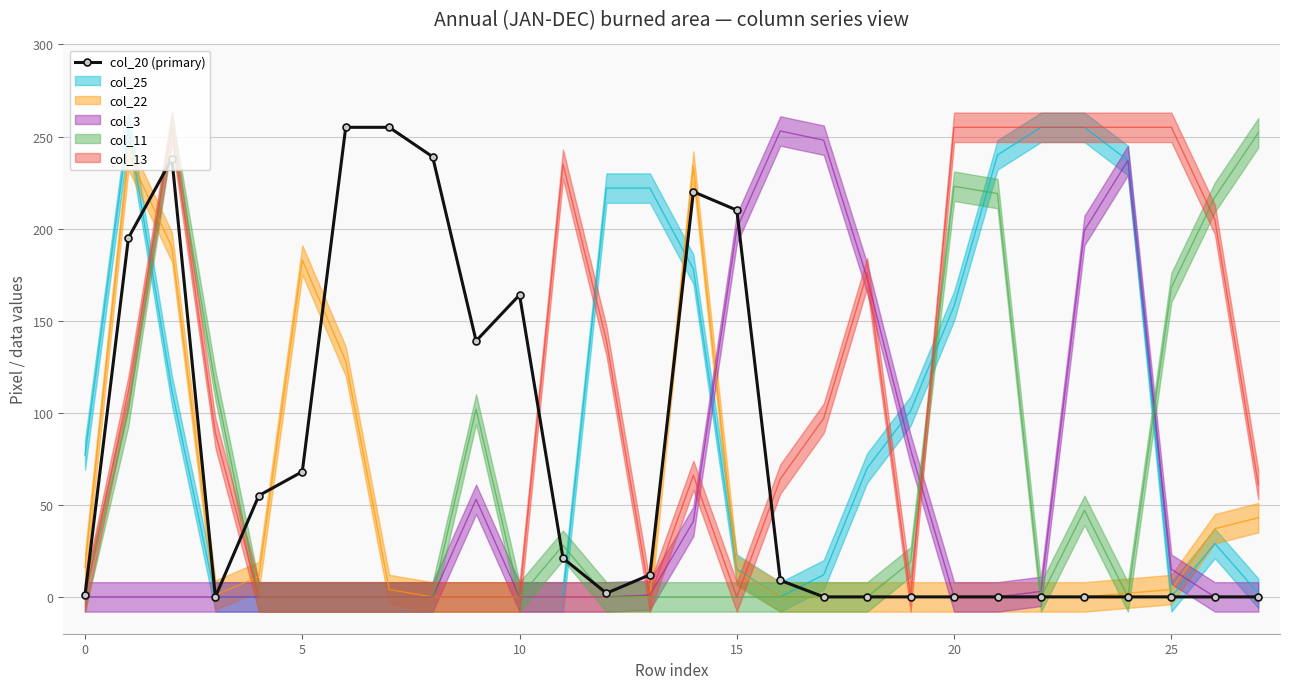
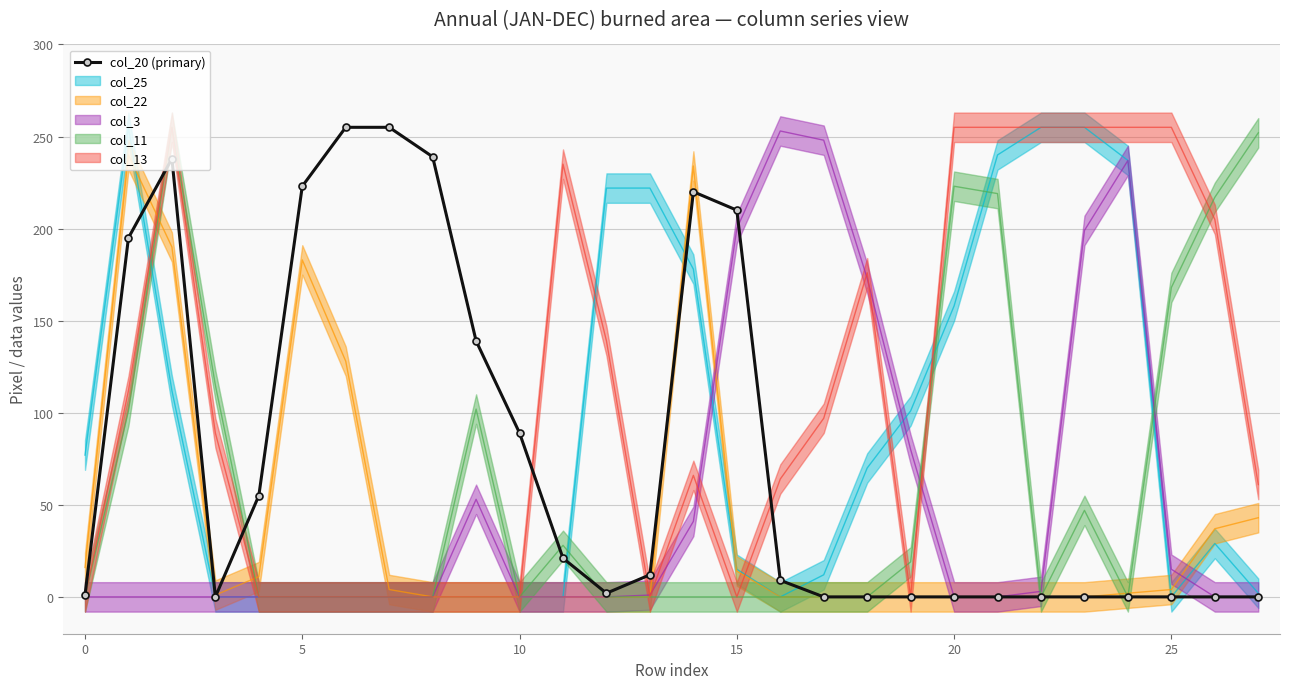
col_20 (primary), 5: 68 -> 223
col_20 (primary), 10: 164 -> 89
